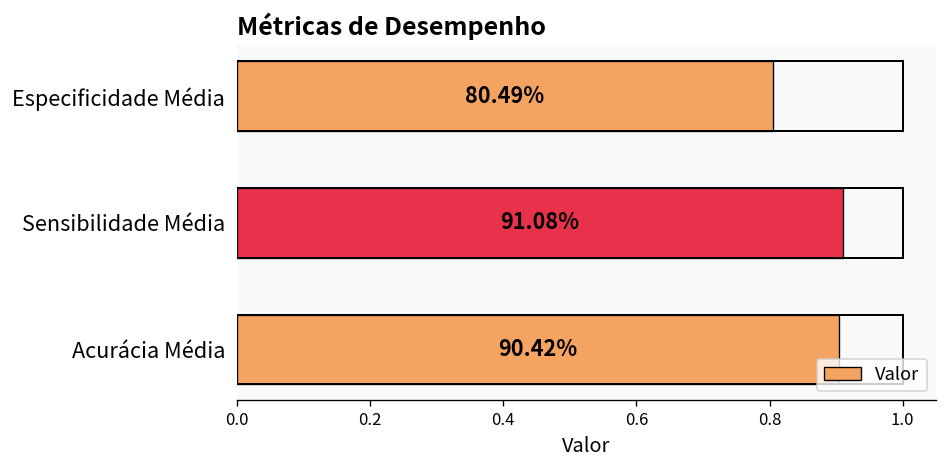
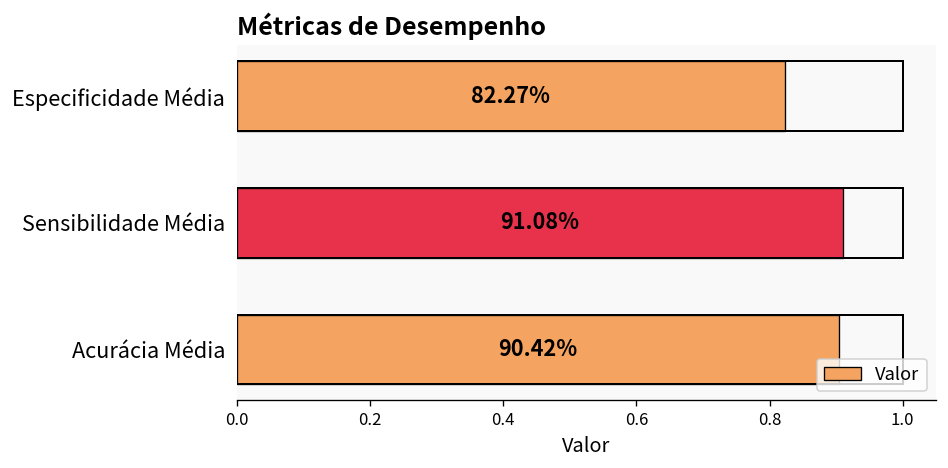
Especificidade Média: 80.49% -> 82.27%
